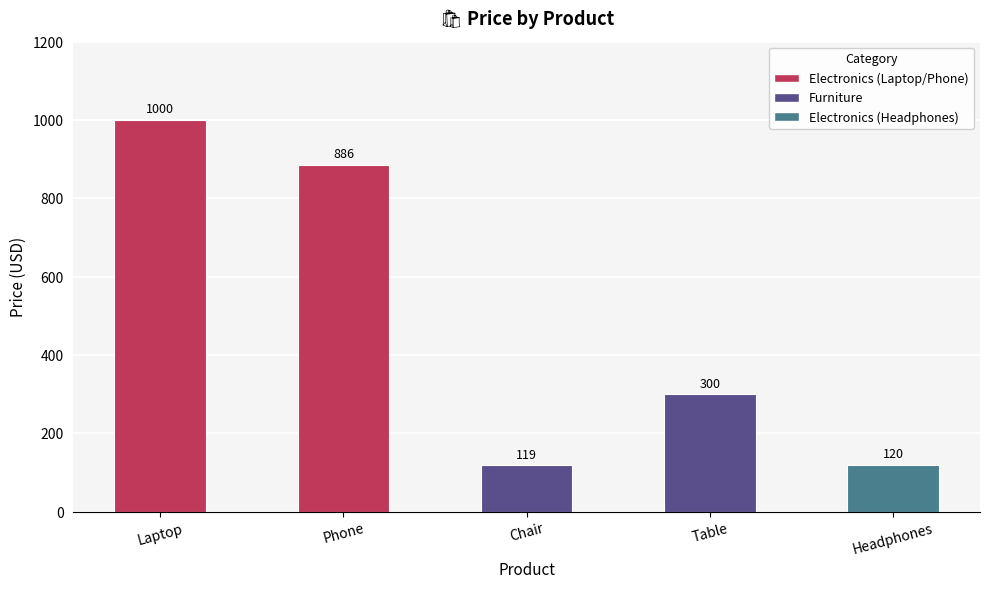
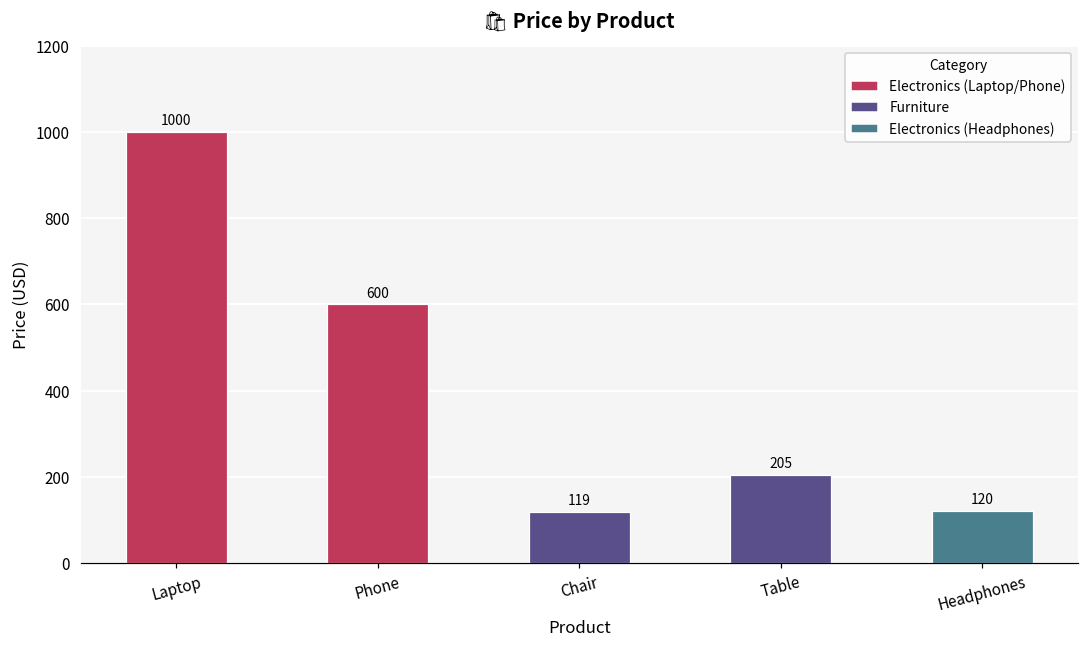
Phone: 886 -> 600
Table: 300 -> 205
